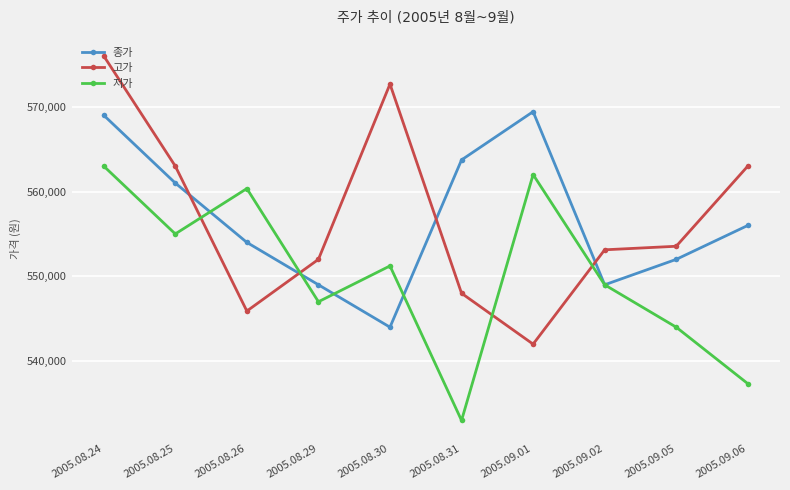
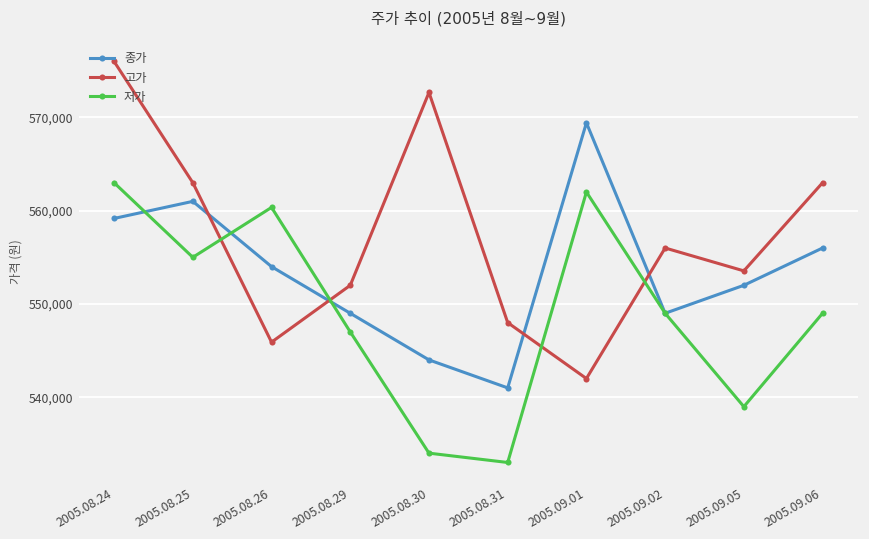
종가, 2005.08.24: 569,000 -> 559,000
저가, 2005.08.30: 551,000 -> 534,000
종가, 2005.08.31: 564,000 -> 541,000
고가, 2005.09.02: 553,000 -> 556,000
저가, 2005.09.05: 544,000 -> 539,000
저가, 2005.09.06: 537,000 -> 549,000
